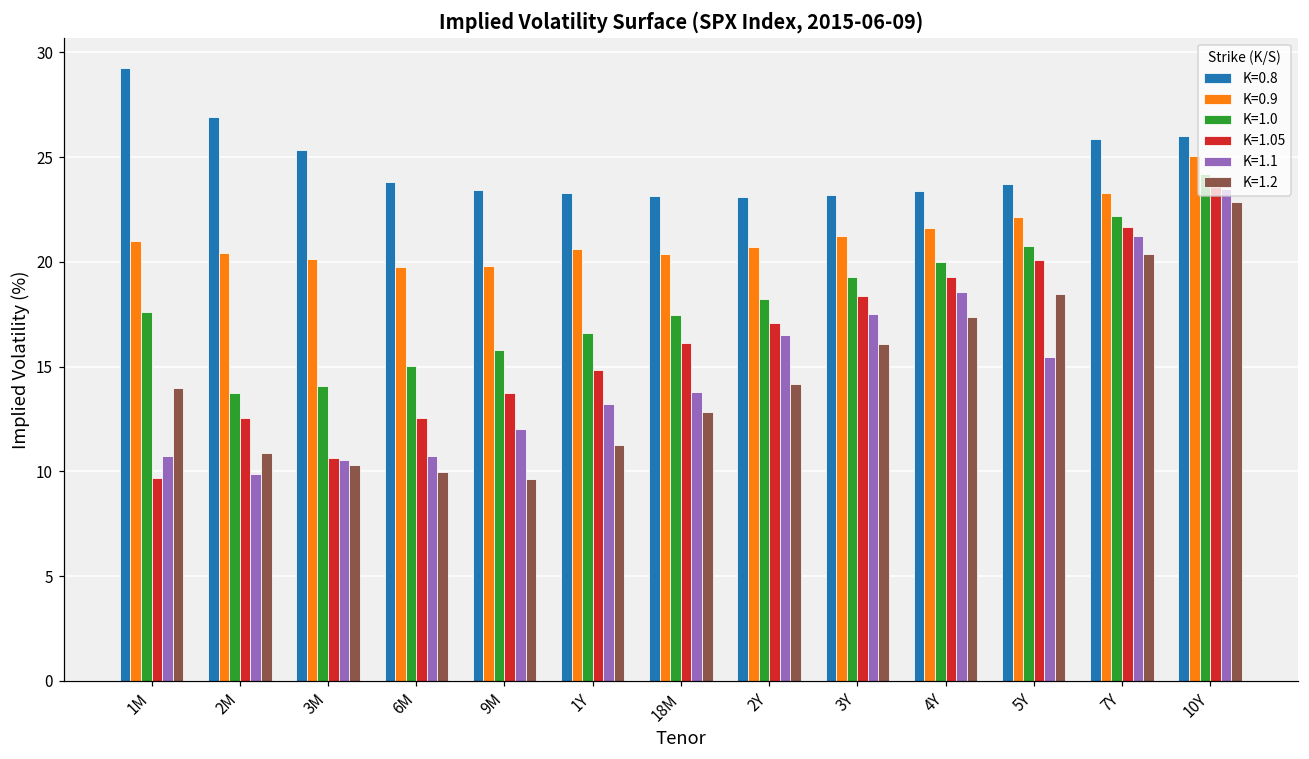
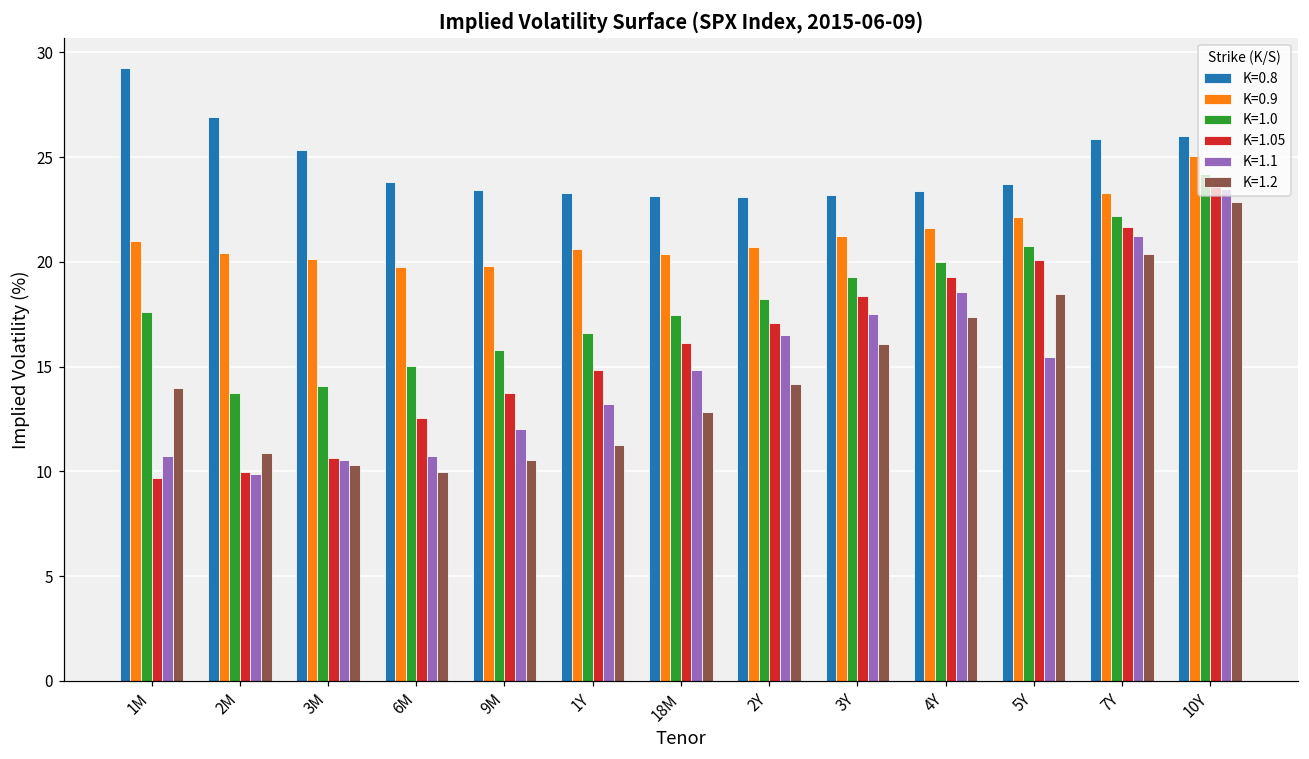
K=1.05, 2M: 12.5 -> 10.0
K=1.2, 9M: 9.7 -> 10.5
K=1.1, 18M: 13.8 -> 14.9
